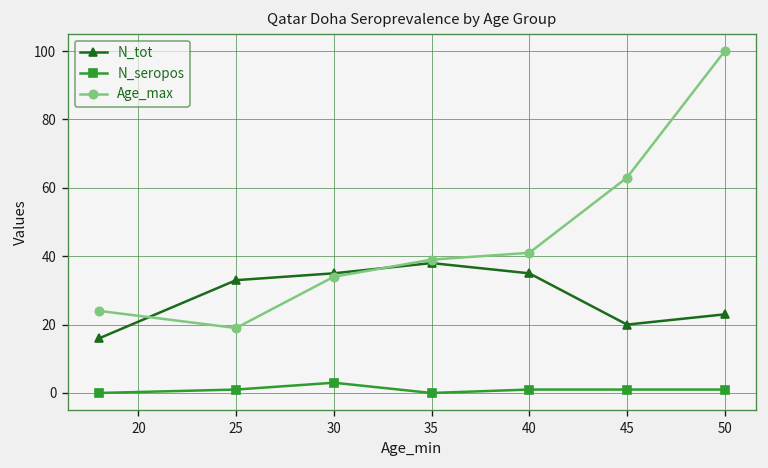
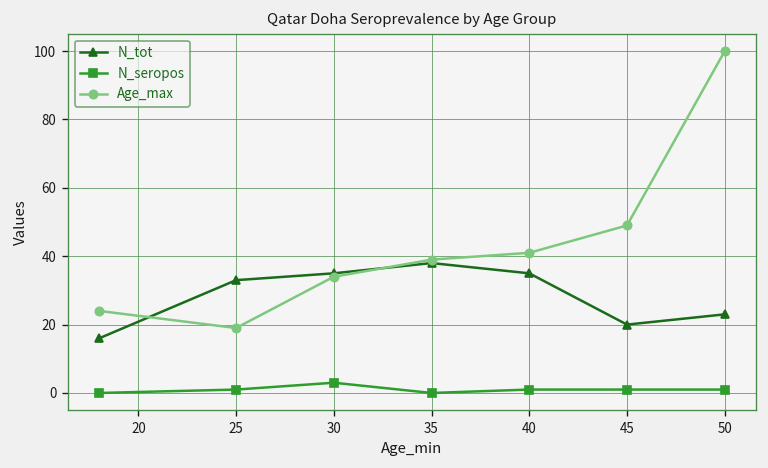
Age_max, 45: 63 -> 49
